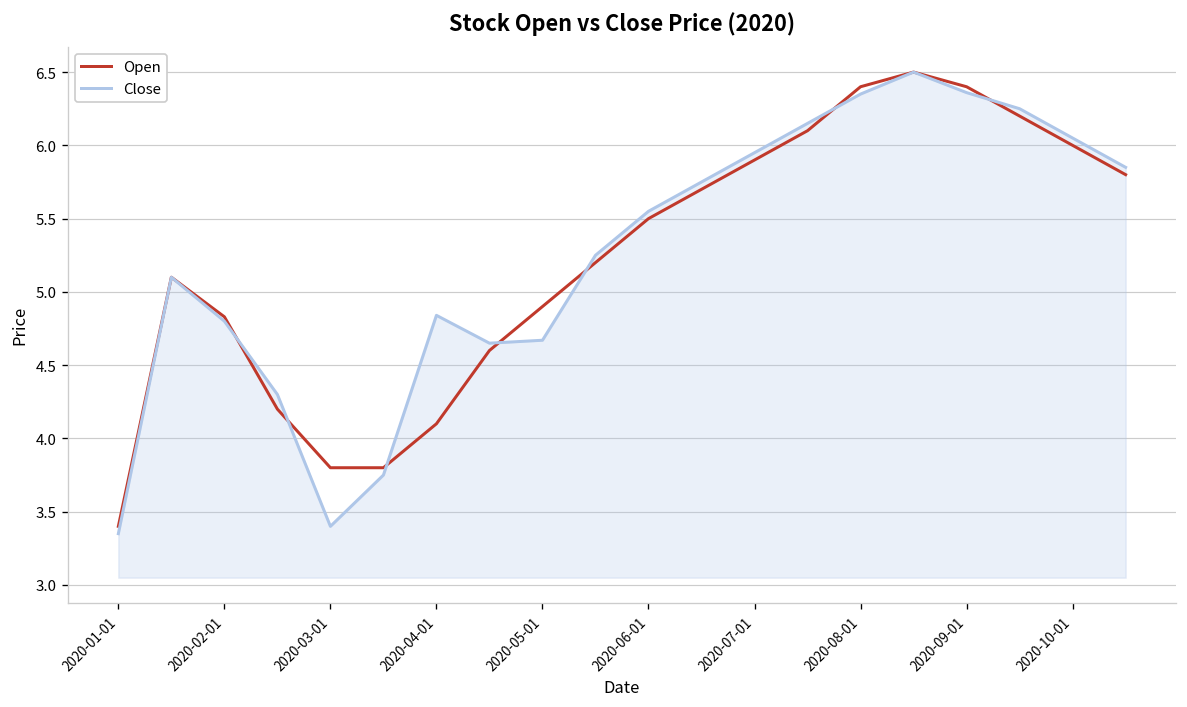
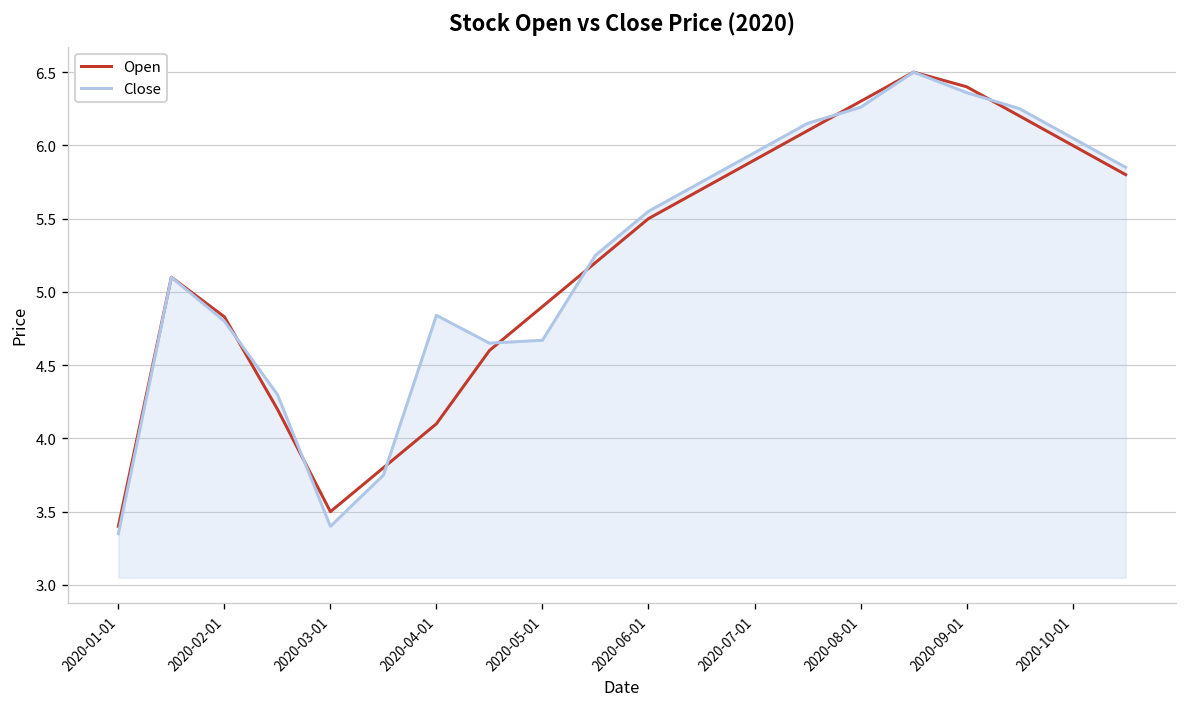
Open, 2020-03-01: 3.8 -> 3.5
Open, 2020-08-01: 6.4 -> 6.3
Close, 2020-08-01: 6.35 -> 6.26
